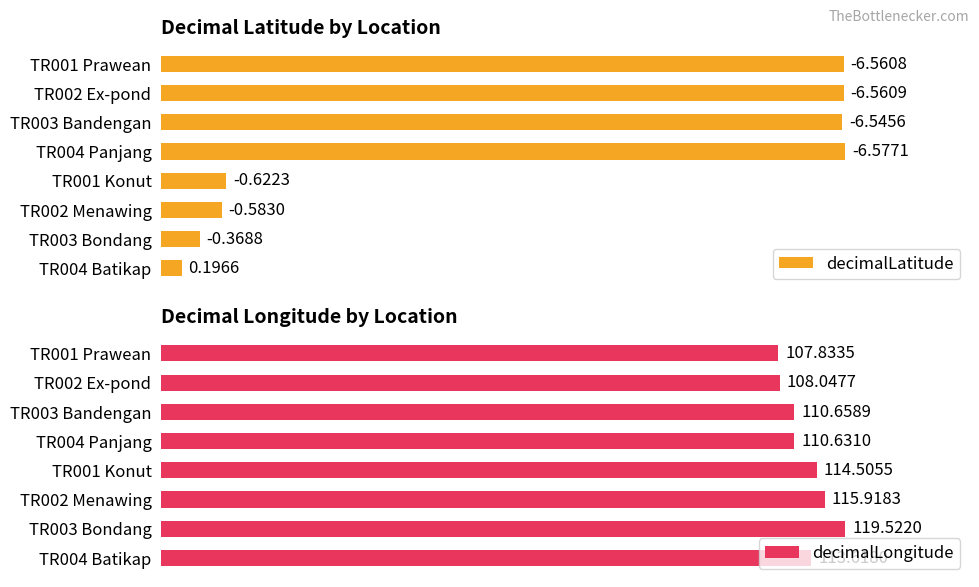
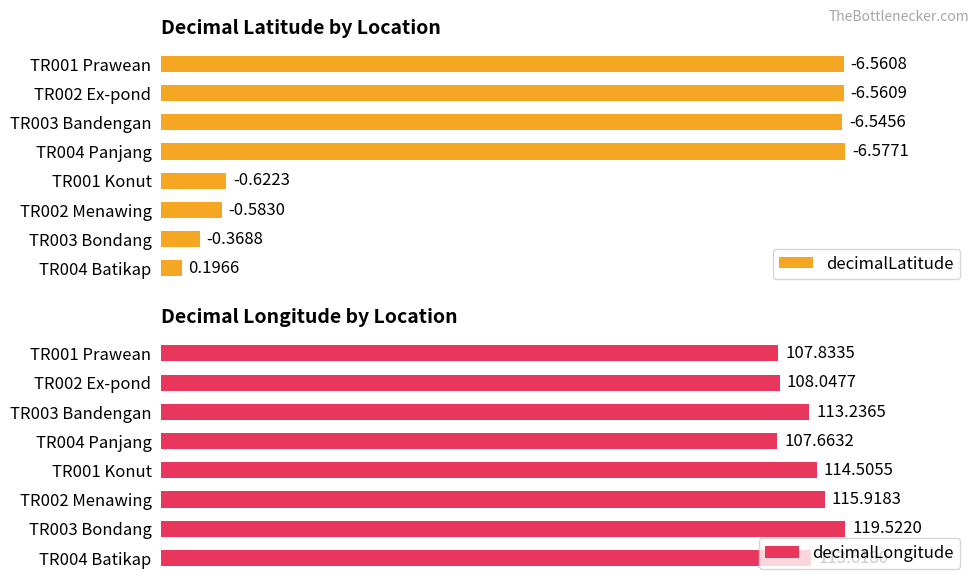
Decimal Longitude by Location, TR003 Bandengan: 110.6589 -> 113.2365
Decimal Longitude by Location, TR004 Panjang: 110.6310 -> 107.6632
